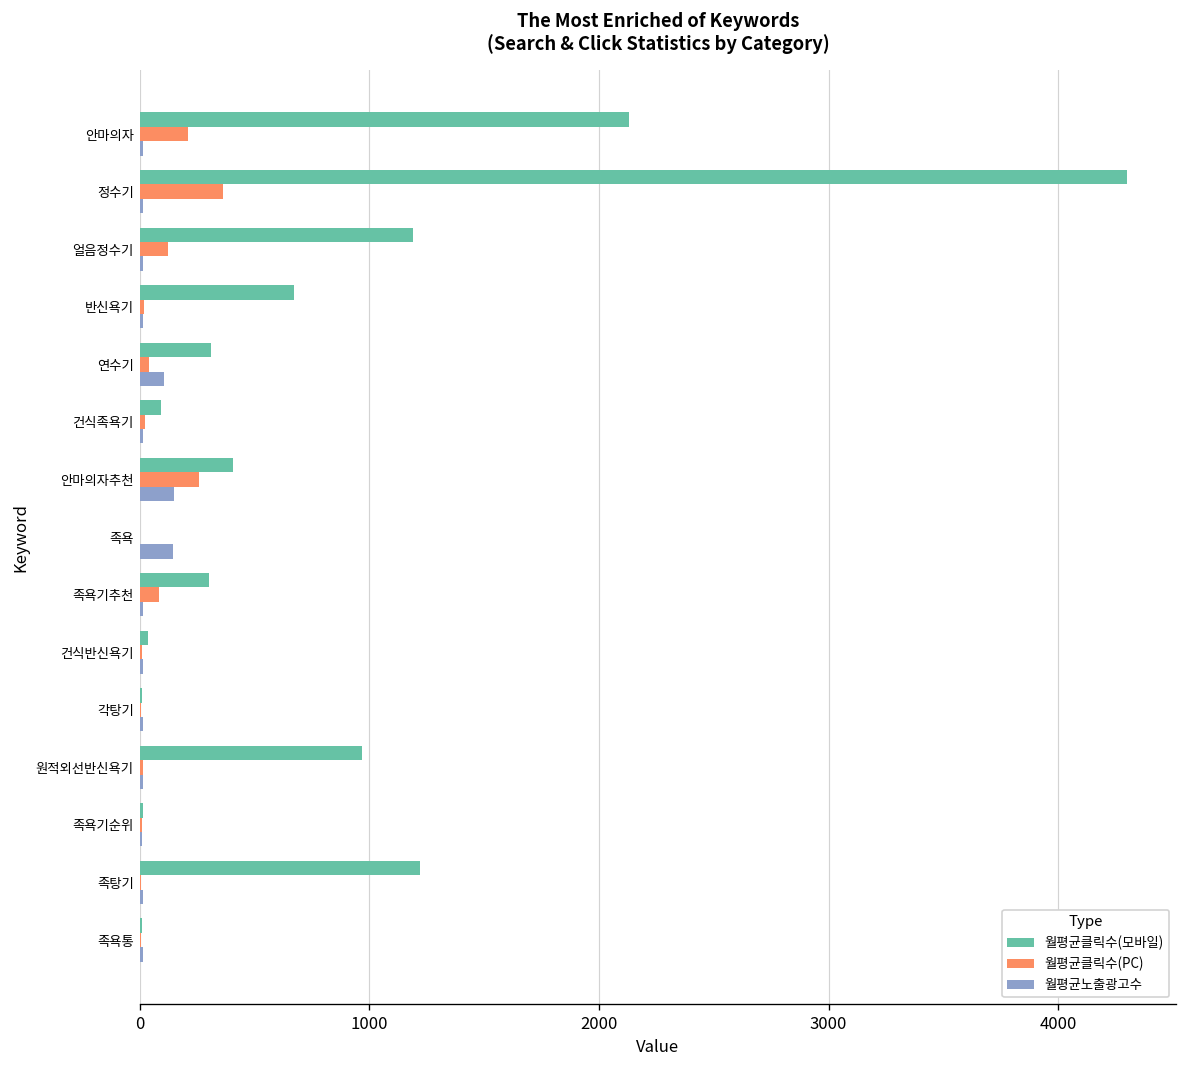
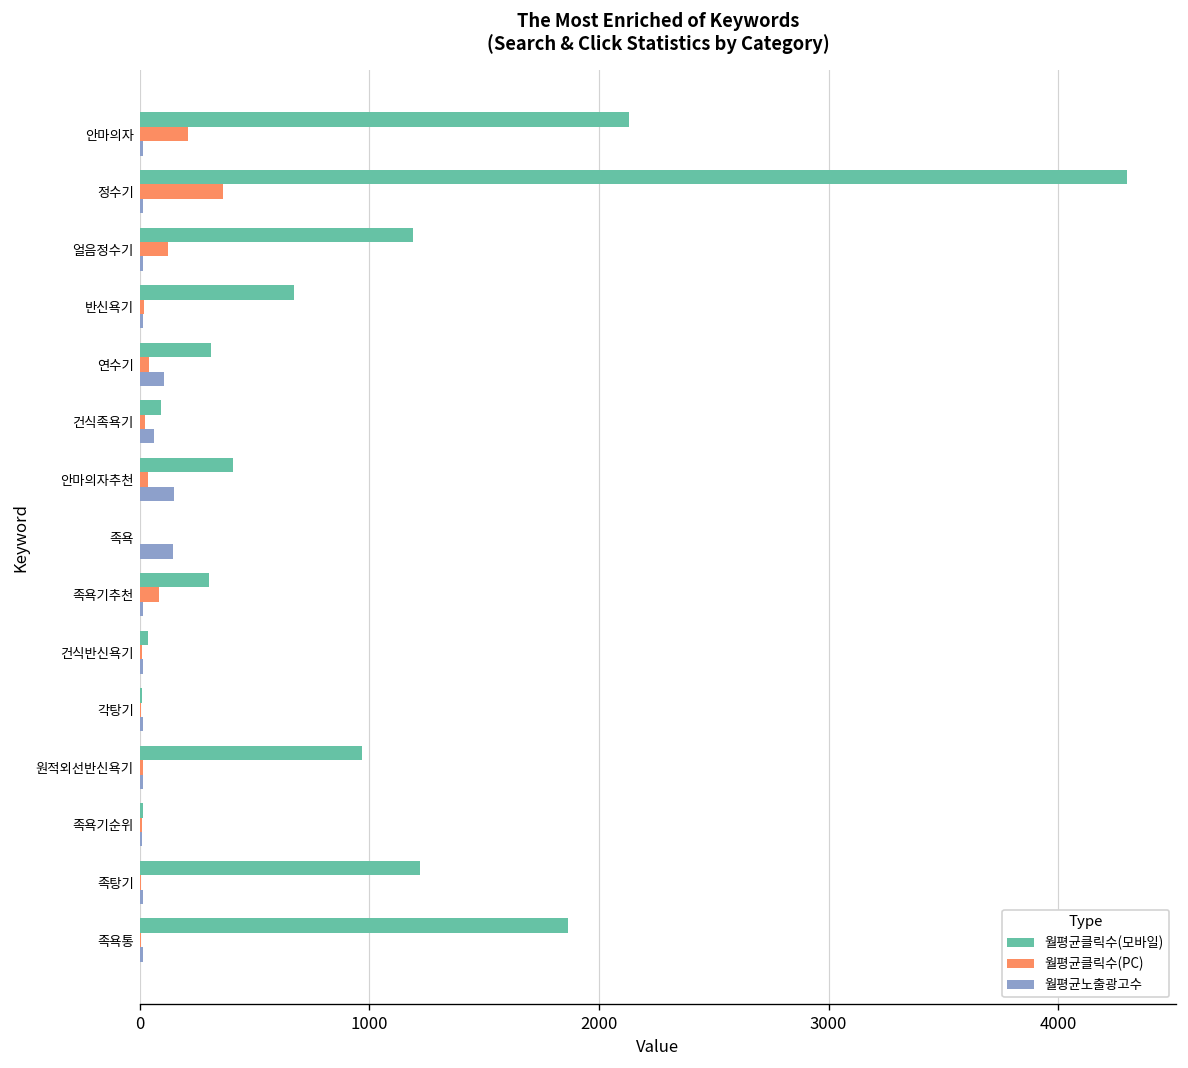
월평균노출광고수, 건식족욕기: 20 -> 60
월평균클릭수(PC), 안마의자추천: 260 -> 40
월평균클릭수(모바일), 족욕통: 10 -> 1860
